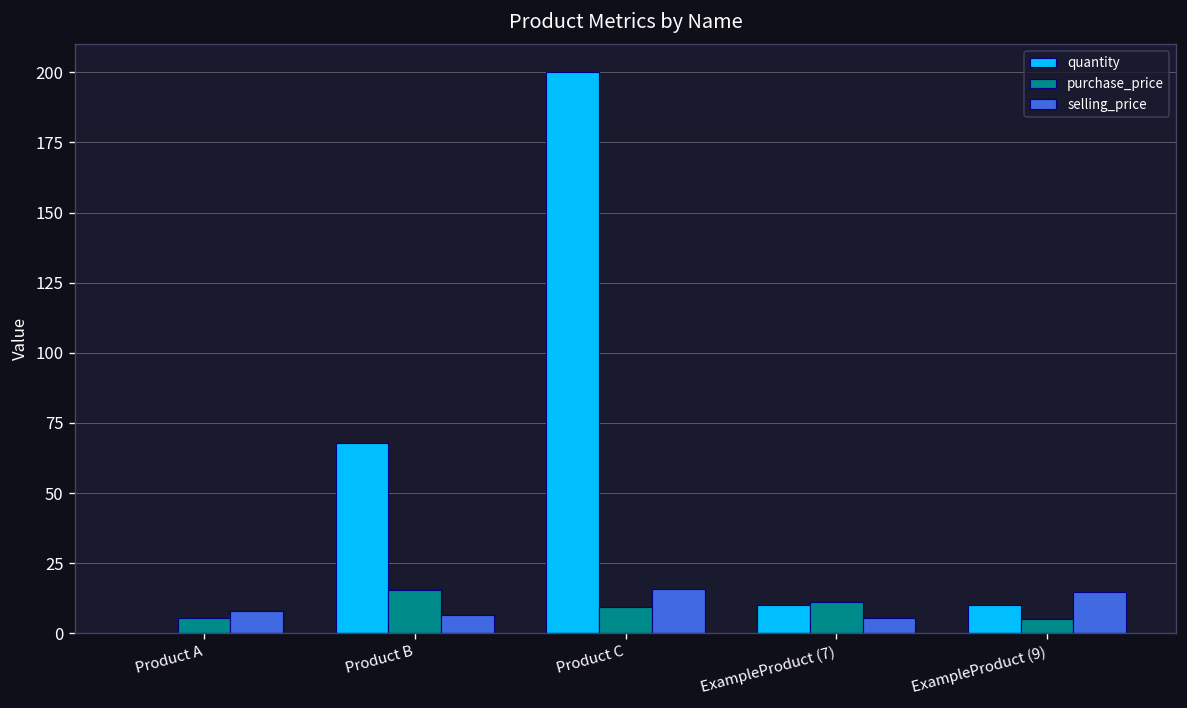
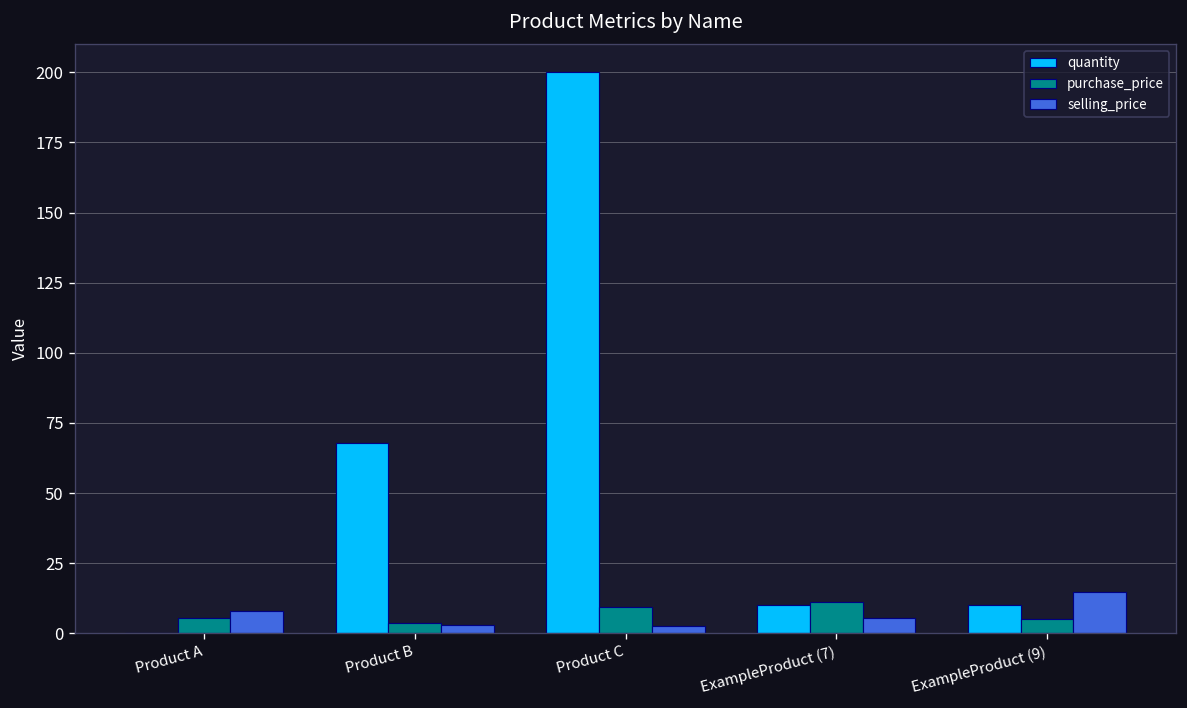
purchase_price, Product B: 15 -> 4
selling_price, Product B: 7 -> 3
selling_price, Product C: 16 -> 3
